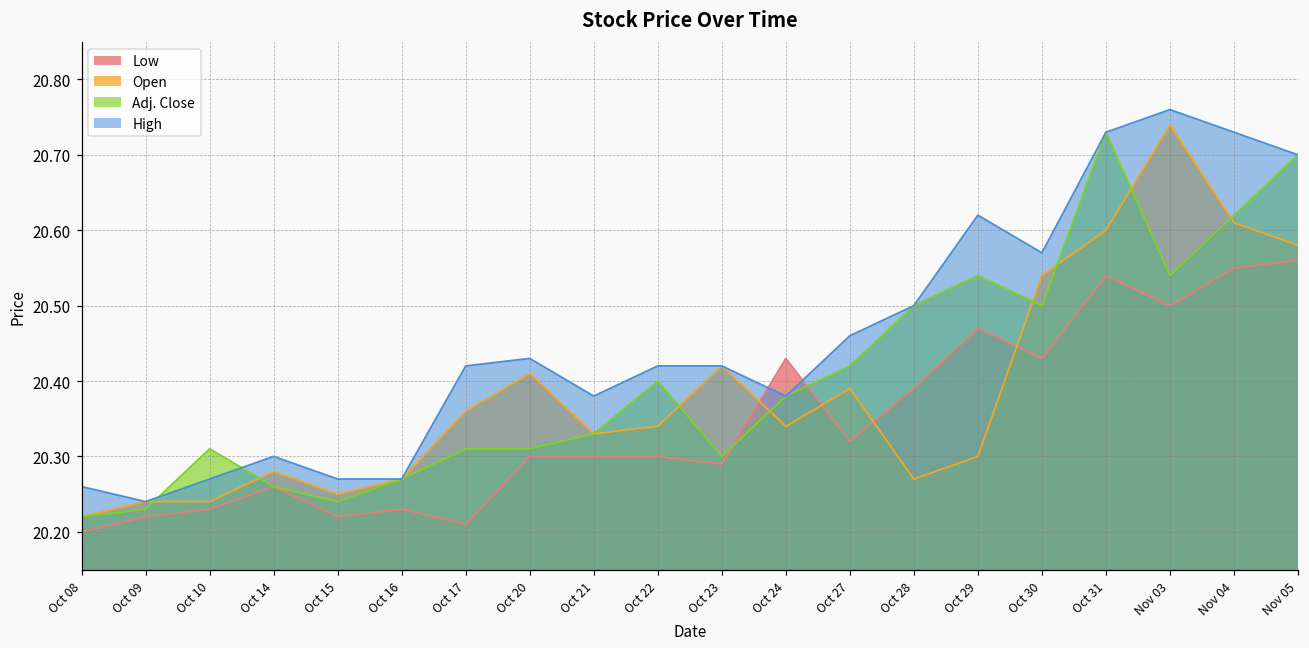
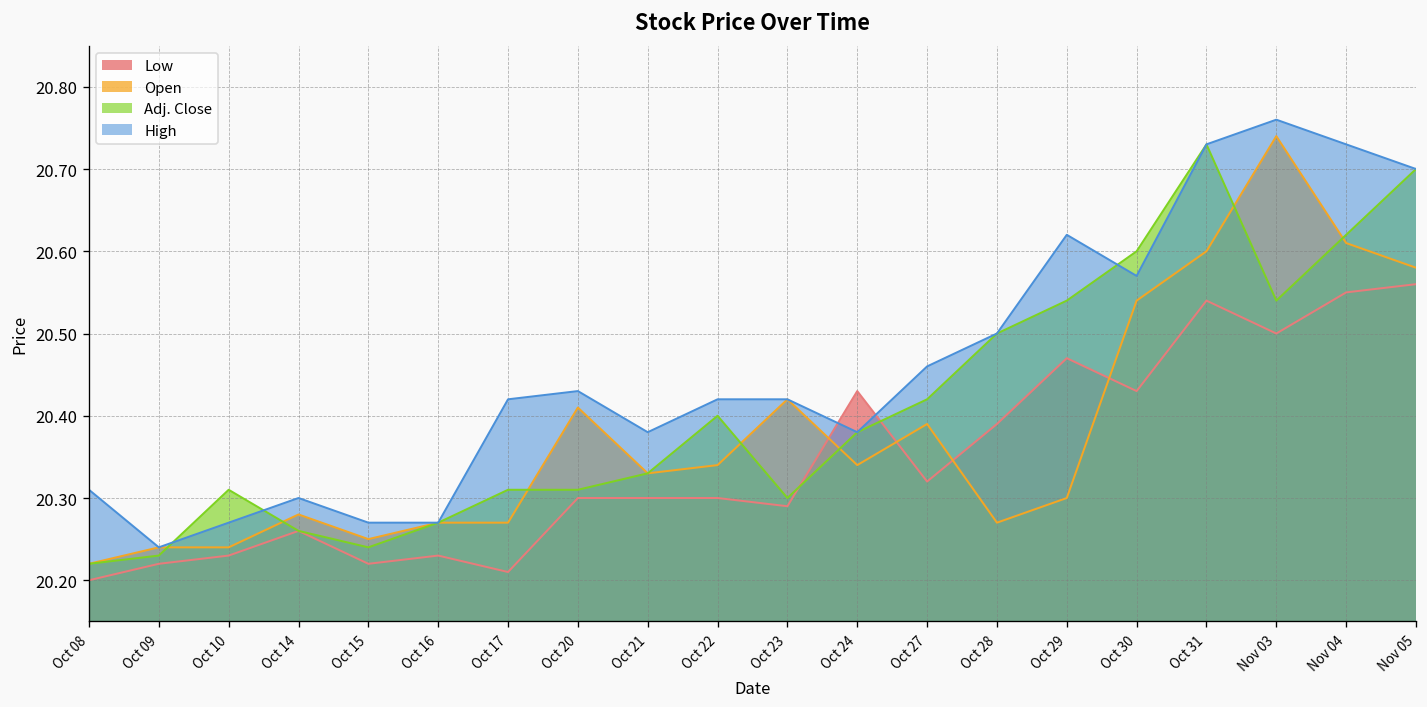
High, Oct 08: 20.26 -> 20.31
Open, Oct 17: 20.36 -> 20.27
Adj. Close, Oct 30: 20.5 -> 20.6
